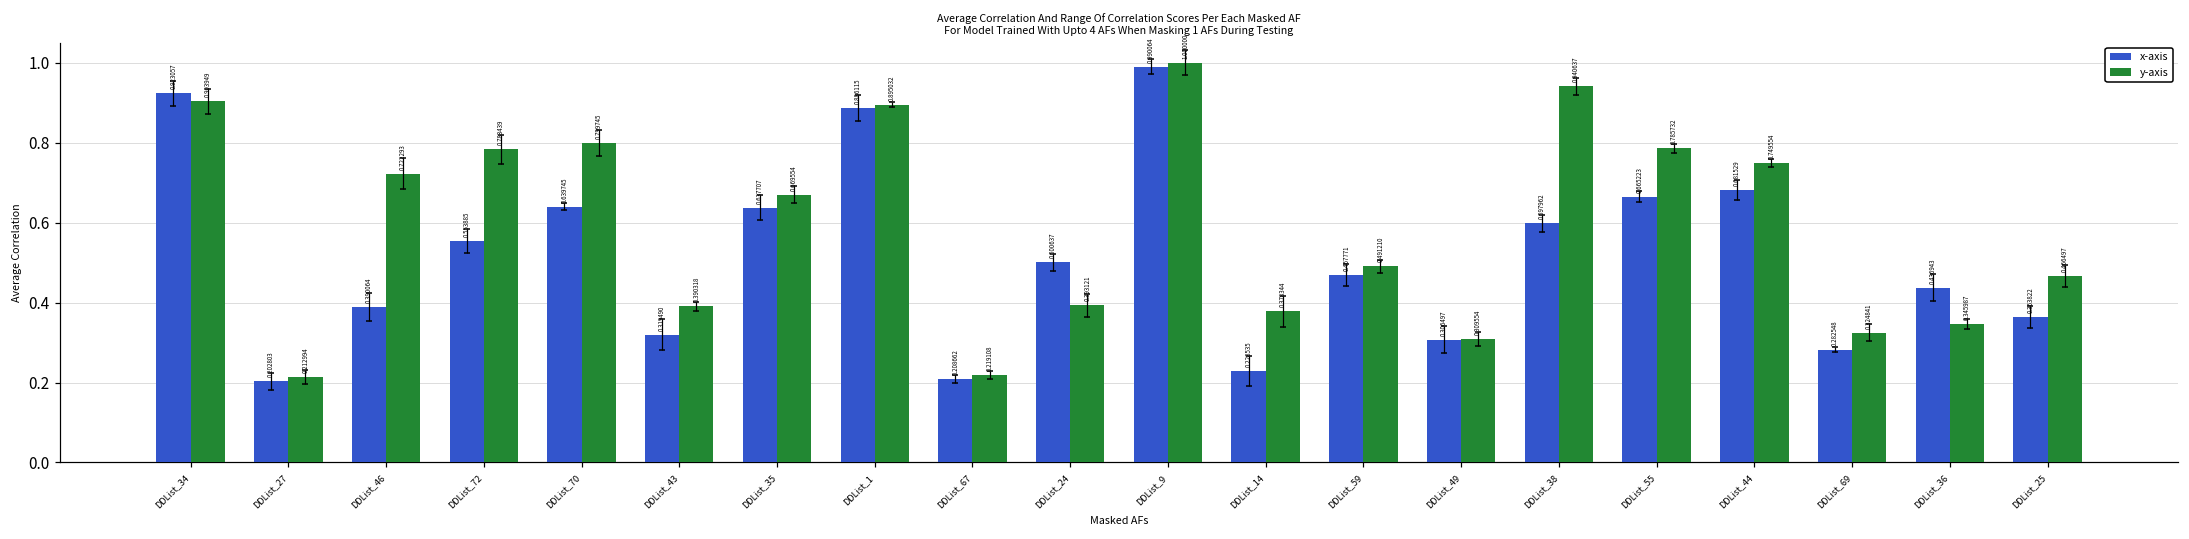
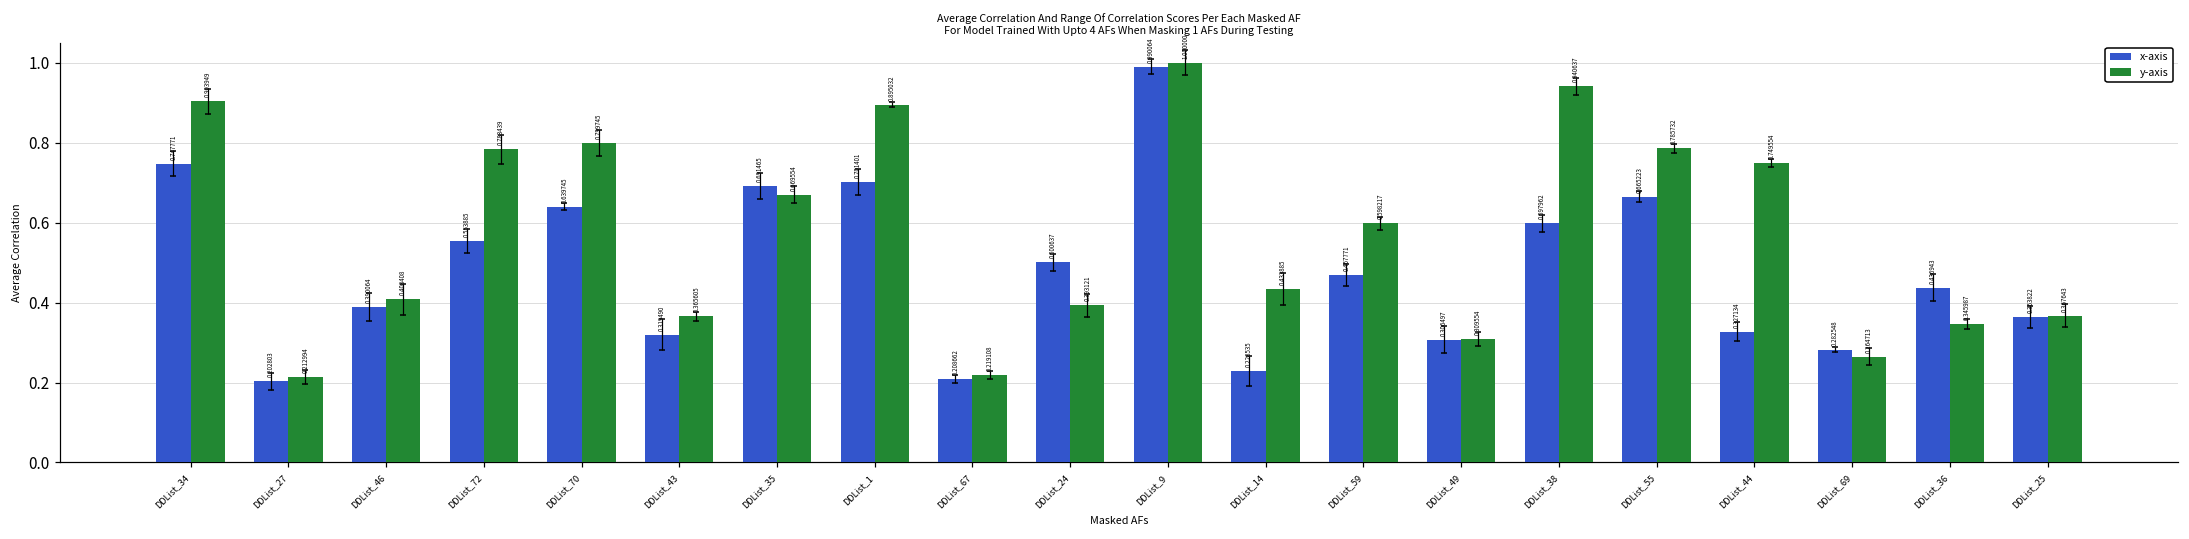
x-axis, DDList_34: 0.923057 -> 0.747771
y-axis, DDList_46: 0.722293 -> 0.408408
y-axis, DDList_43: 0.390318 -> 0.365605
x-axis, DDList_35: 0.637707 -> 0.691465
x-axis, DDList_1: 0.886115 -> 0.701401
y-axis, DDList_14: 0.378344 -> 0.433885
y-axis, DDList_59: 0.491210 -> 0.598217
x-axis, DDList_44: 0.681529 -> 0.327134
y-axis, DDList_69: 0.324841 -> 0.264713
y-axis, DDList_25: 0.466497 -> 0.367643
